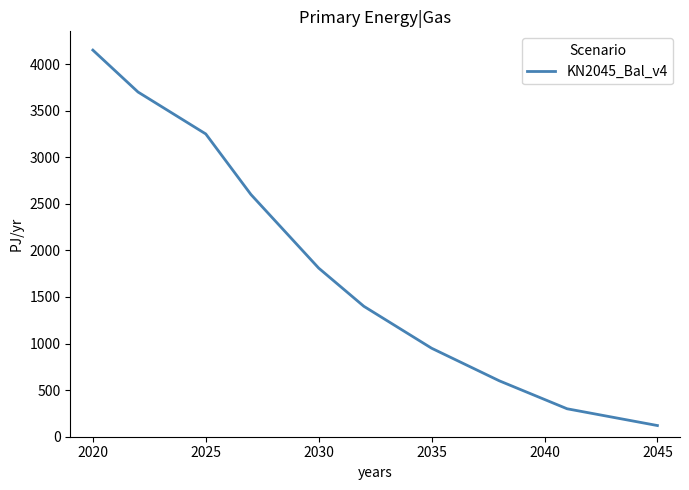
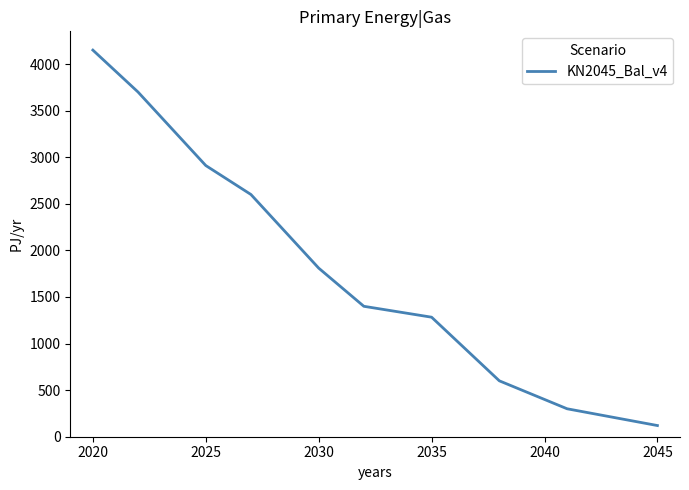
2025: 3300 -> 2900
2035: 1000 -> 1300
